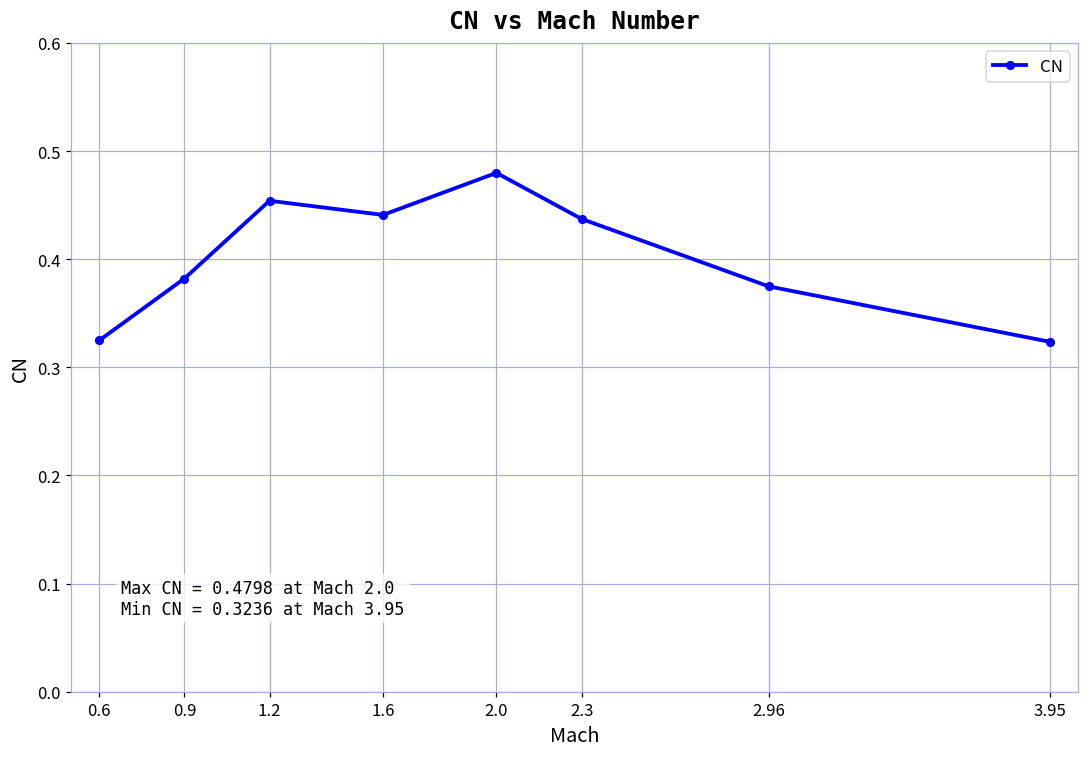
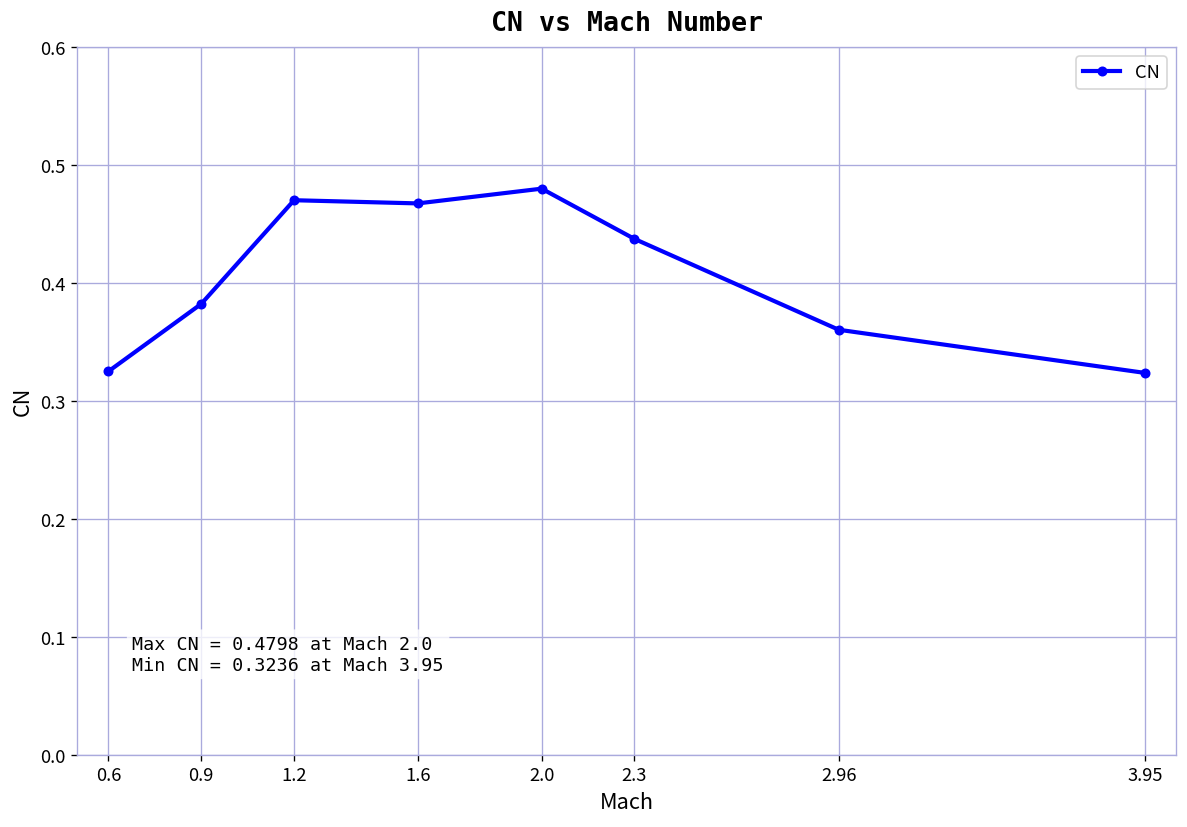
1.2: 0.45 -> 0.47
1.6: 0.44 -> 0.47
2.96: 0.37 -> 0.36
